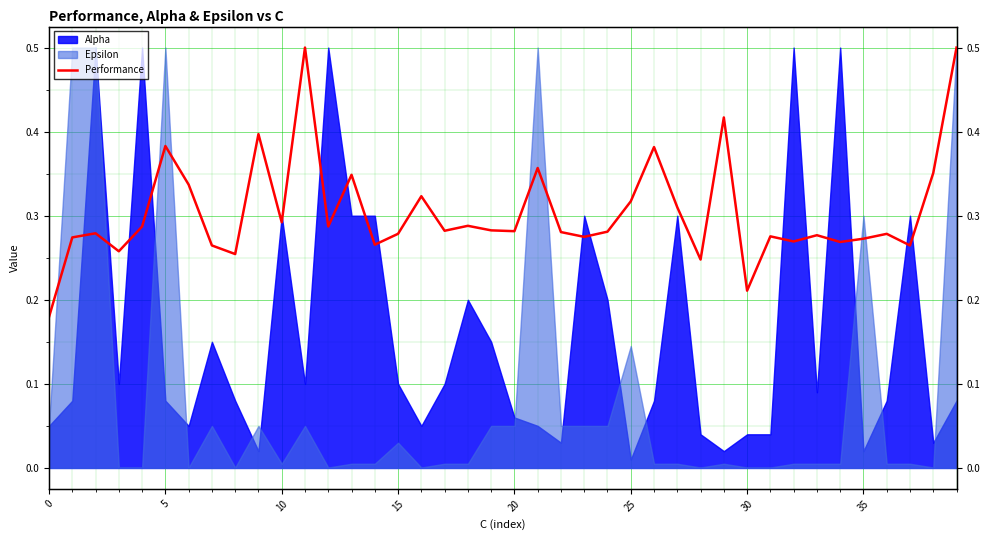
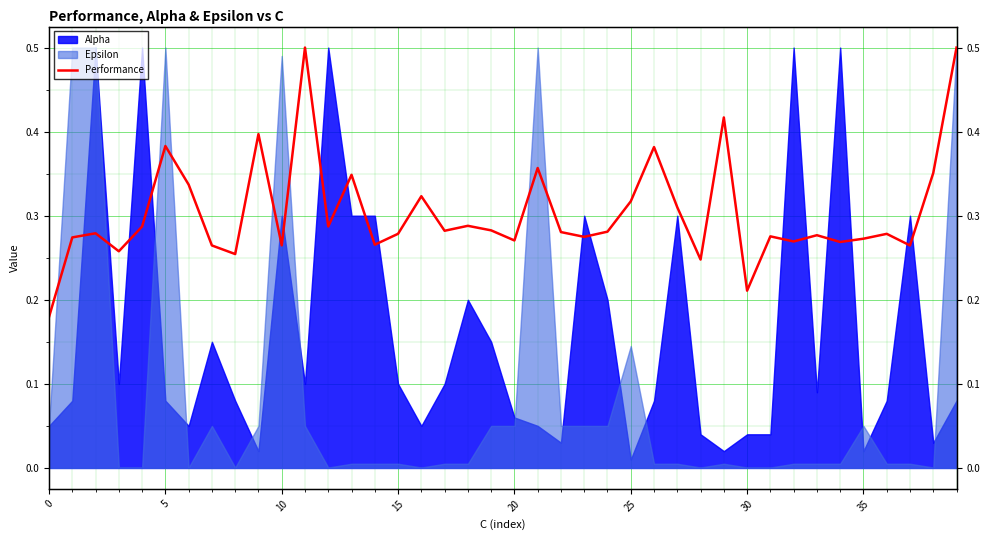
Performance, 10: 0.29 -> 0.26
Epsilon, 10: 0.01 -> 0.49
Epsilon, 15: 0.03 -> 0.01
Performance, 20: 0.28 -> 0.27
Epsilon, 35: 0.30 -> 0.05
